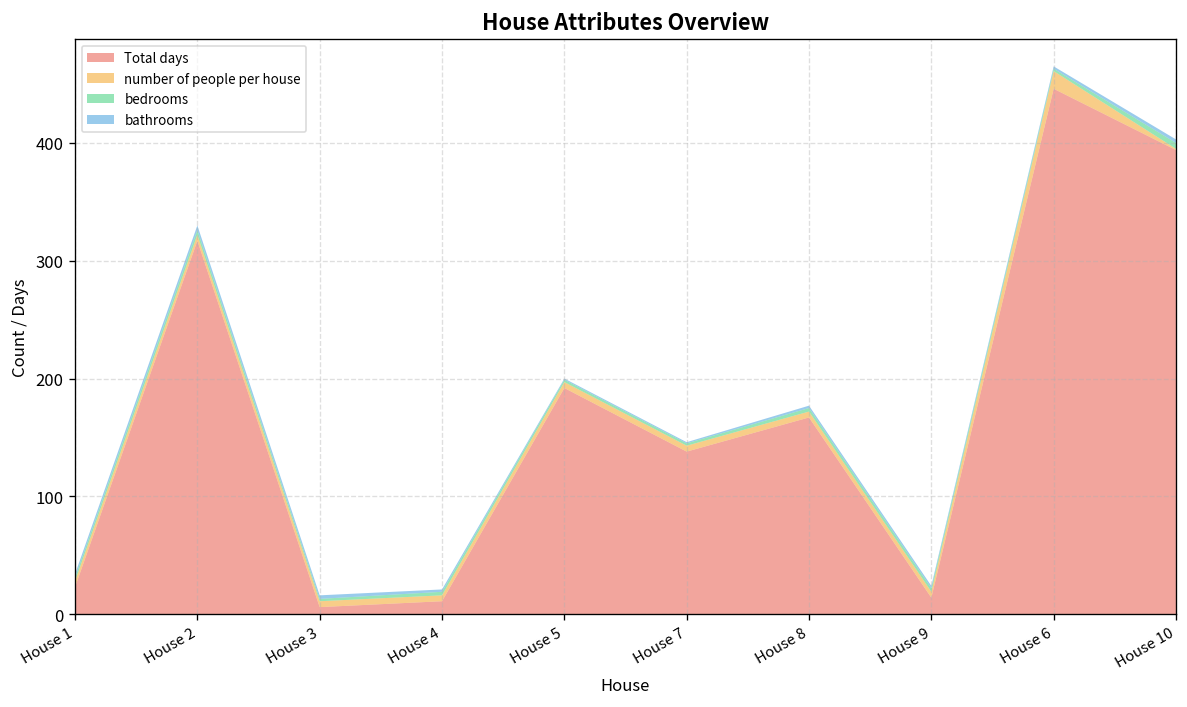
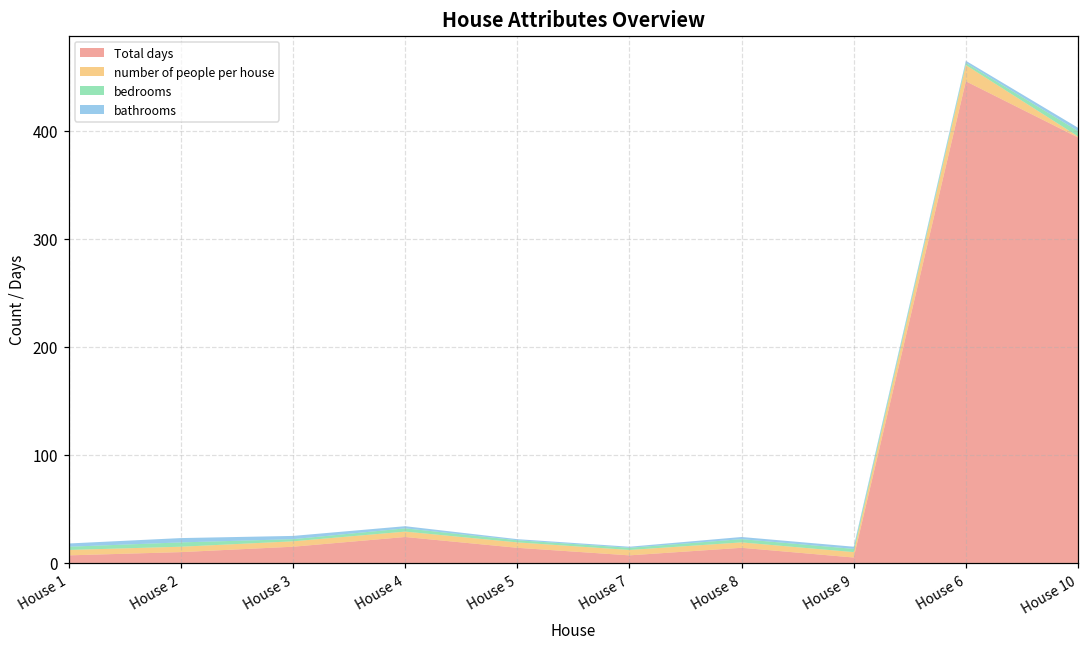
Total days, House 1: 20 -> 10
Total days, House 2: 320 -> 10
Total days, House 3: 10 -> 20
Total days, House 4: 10 -> 20
Total days, House 5: 190 -> 10
Total days, House 7: 140 -> 10
Total days, House 8: 170 -> 10
Total days, House 9: 14 -> 5
